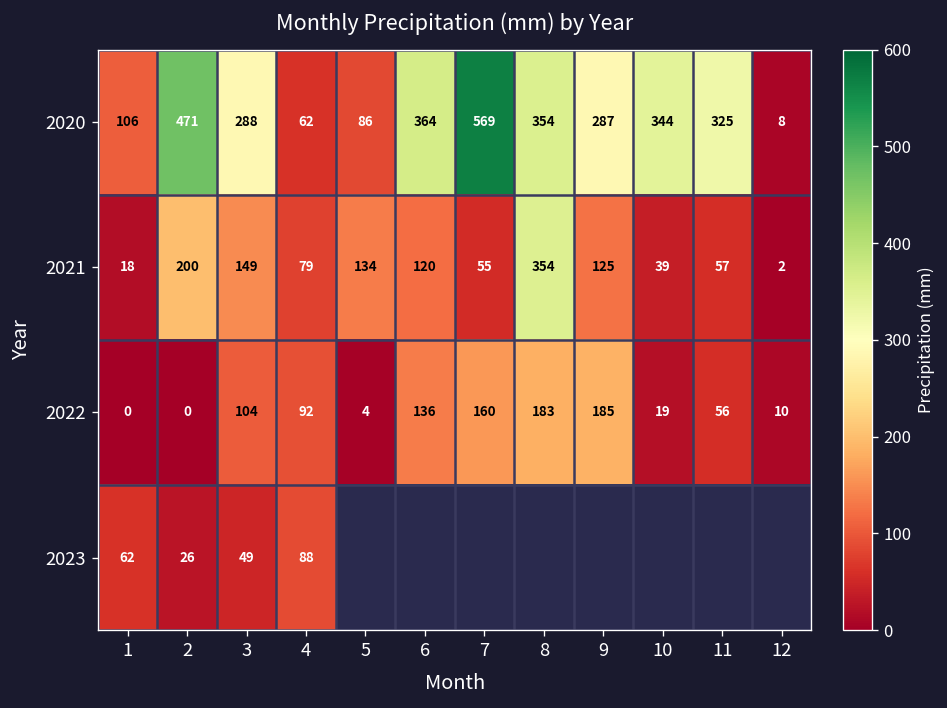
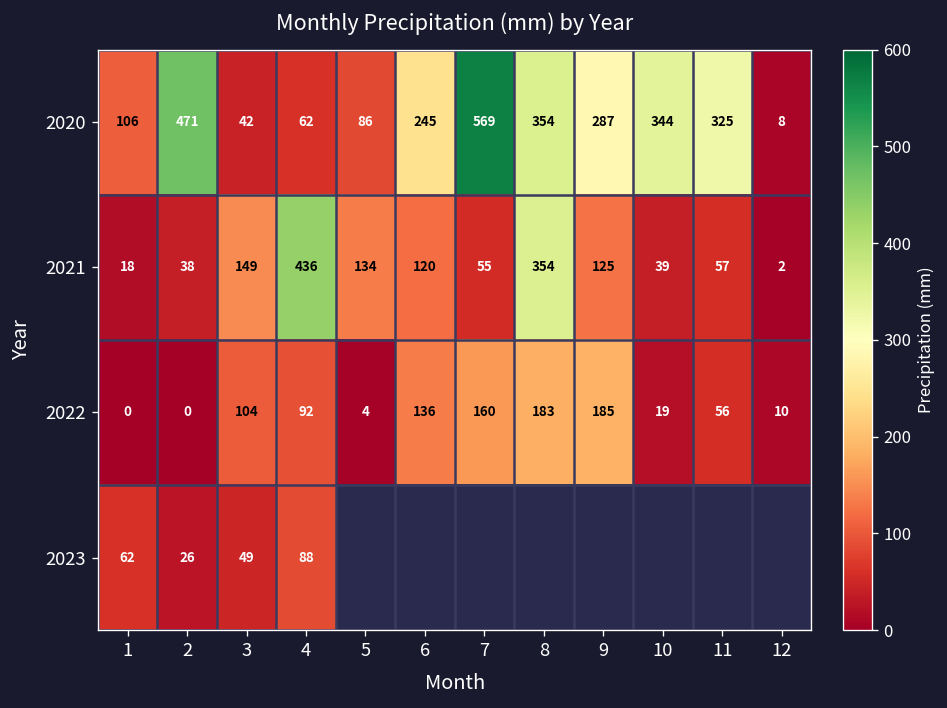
2020, 3: 288 -> 42
2020, 6: 364 -> 245
2021, 2: 200 -> 38
2021, 4: 79 -> 436
